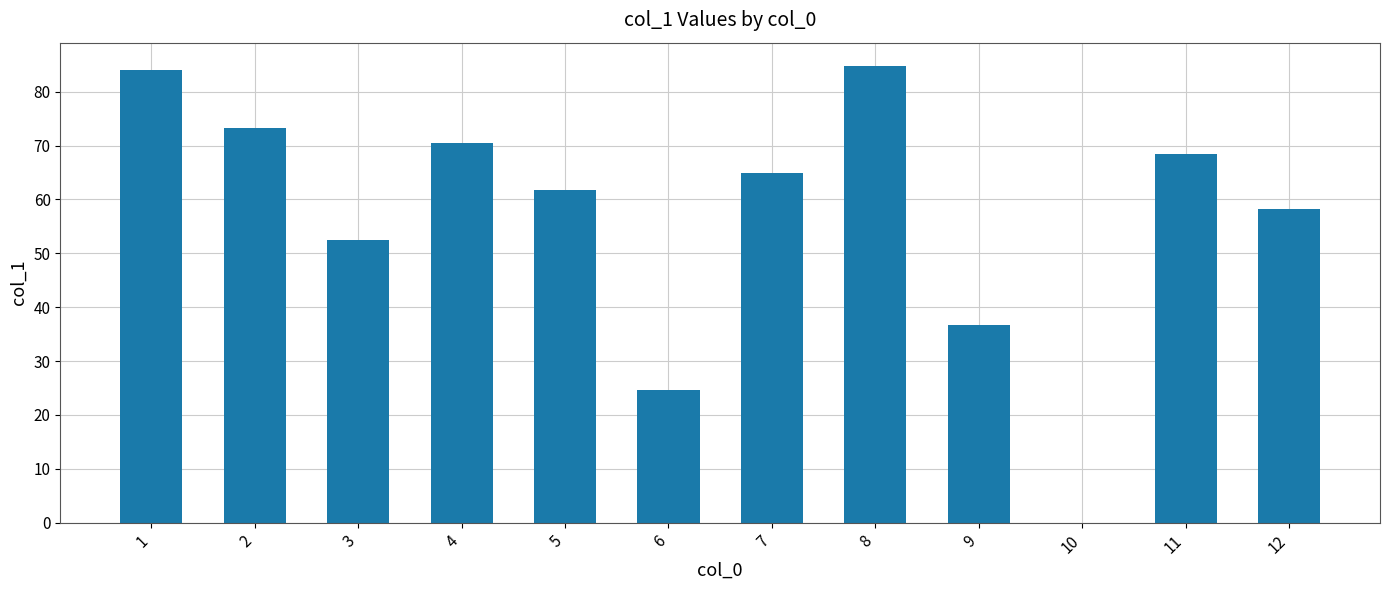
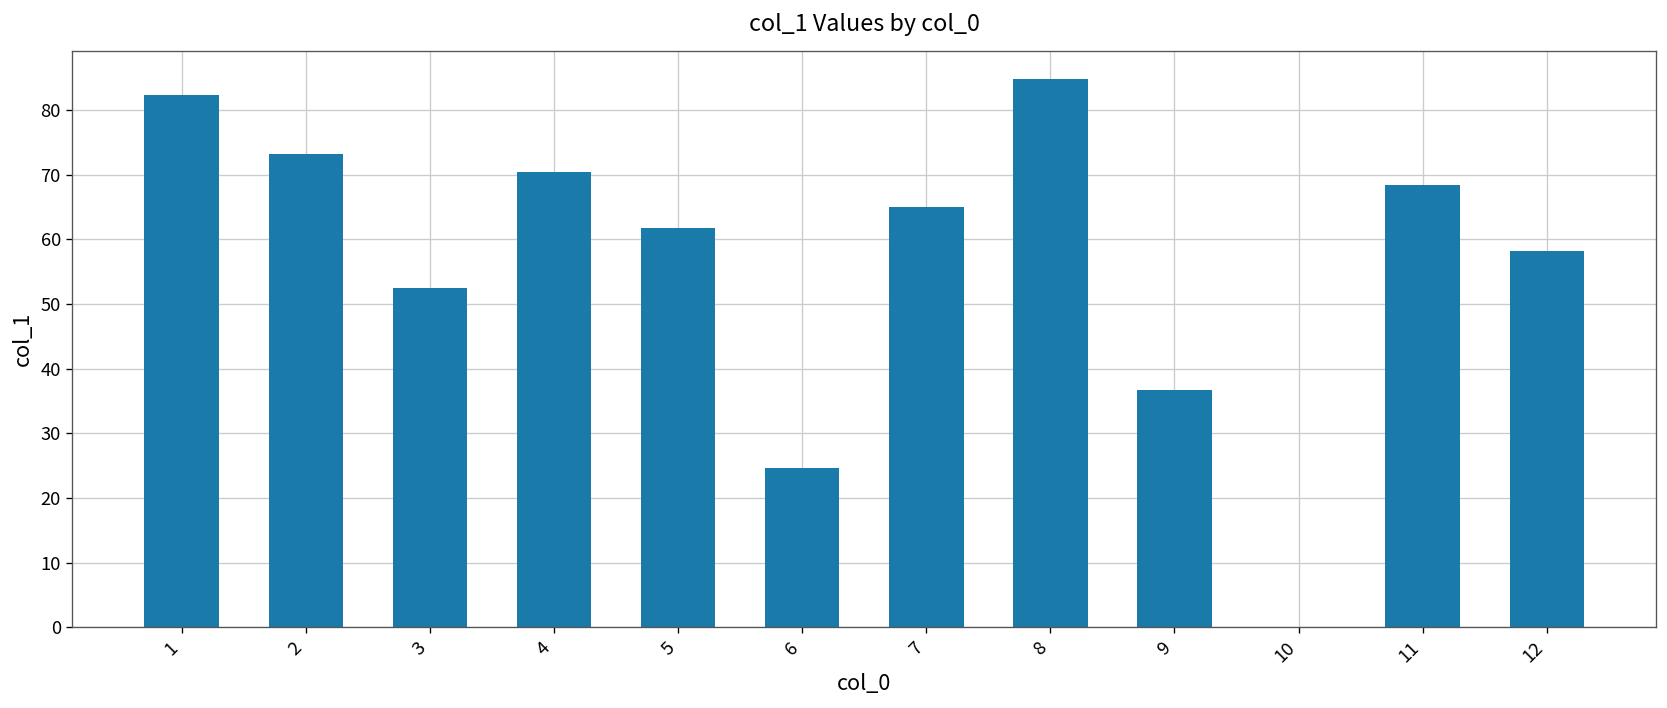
1: 84 -> 82
